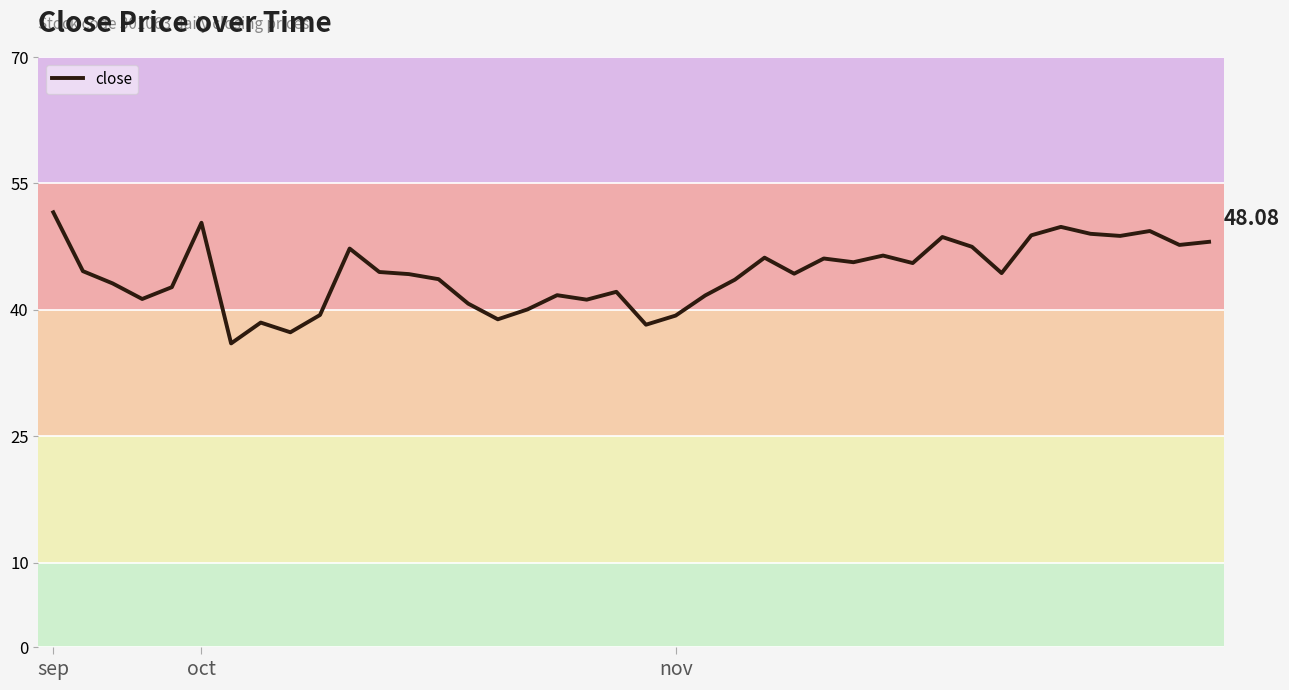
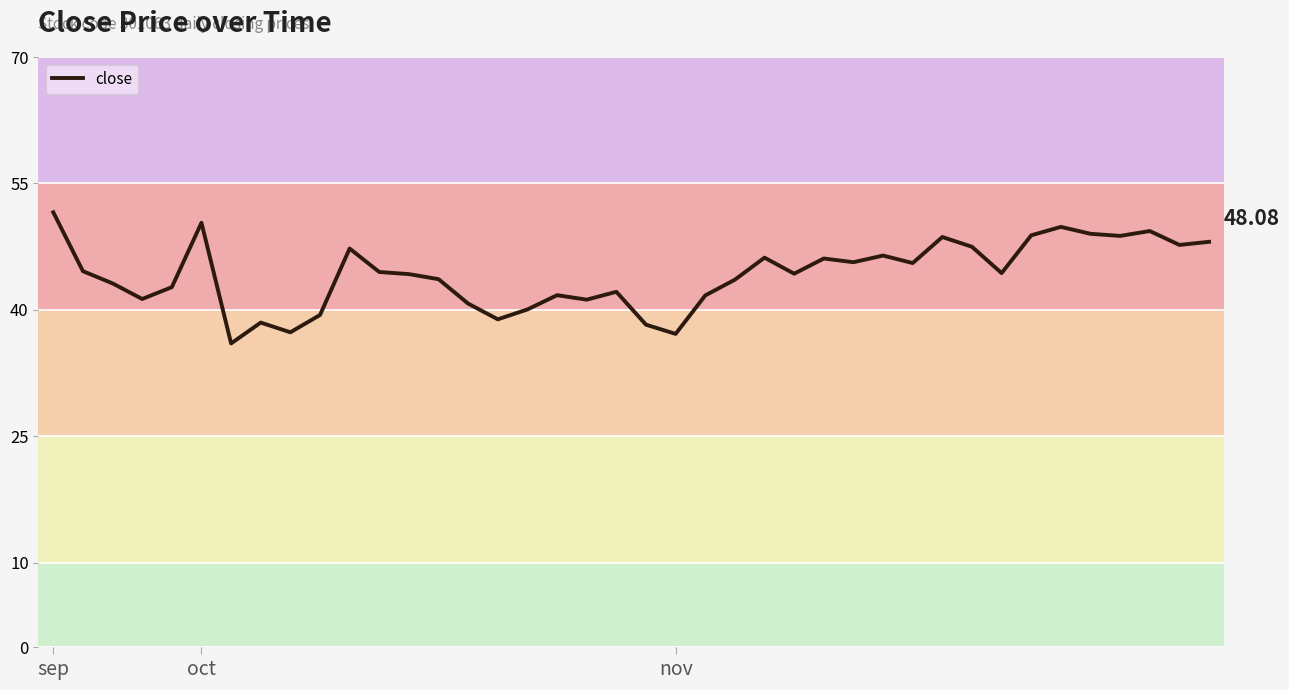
nov: 39 -> 37
